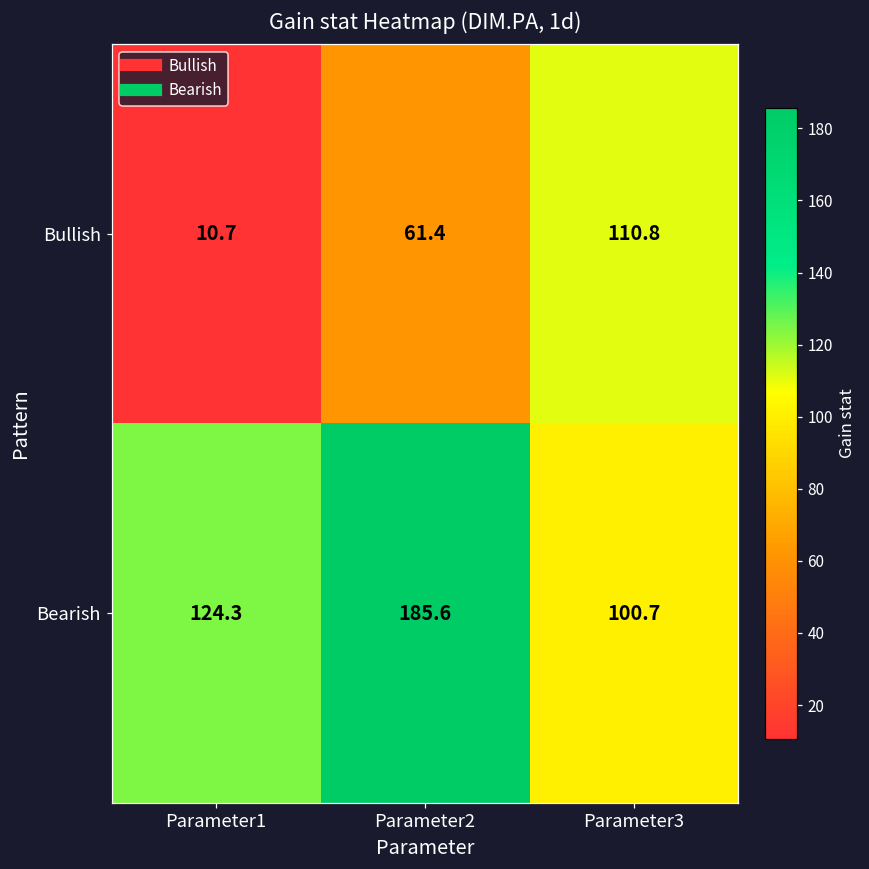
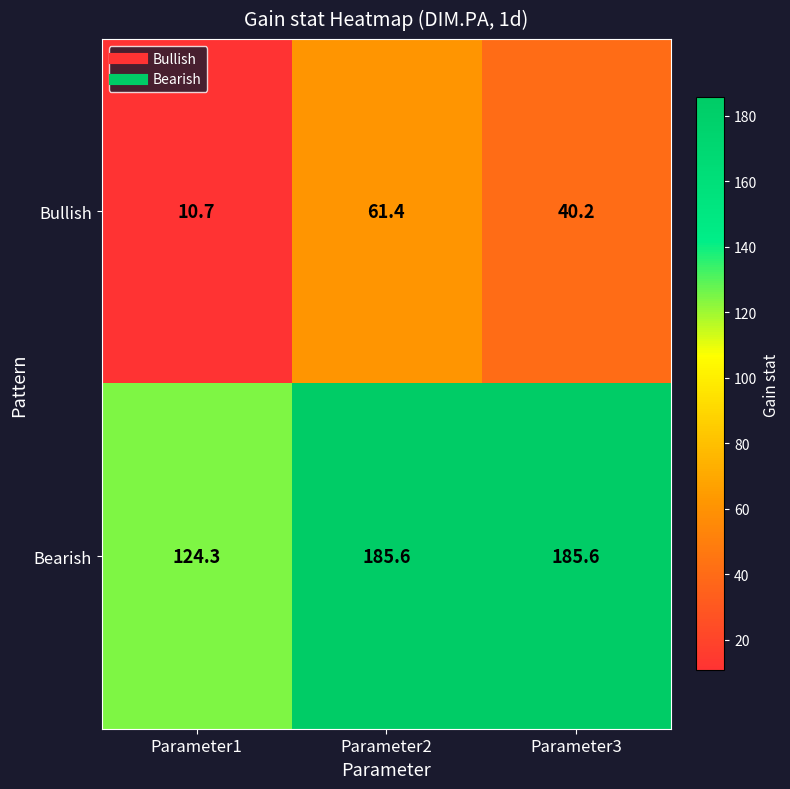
Bullish, Parameter3: 110.8 -> 40.2
Bearish, Parameter3: 100.7 -> 185.6
